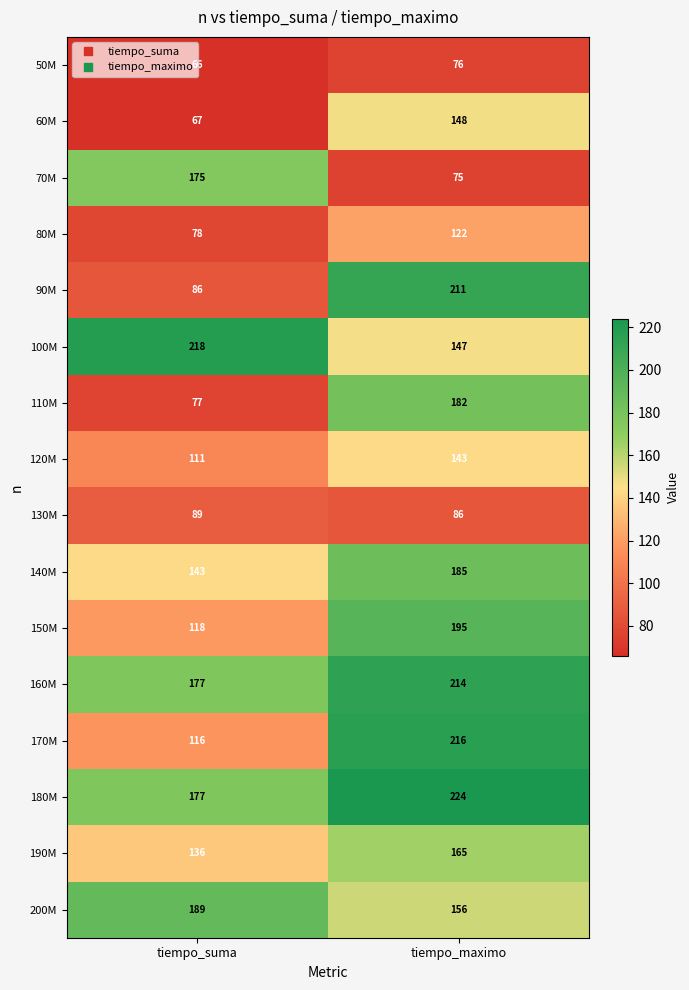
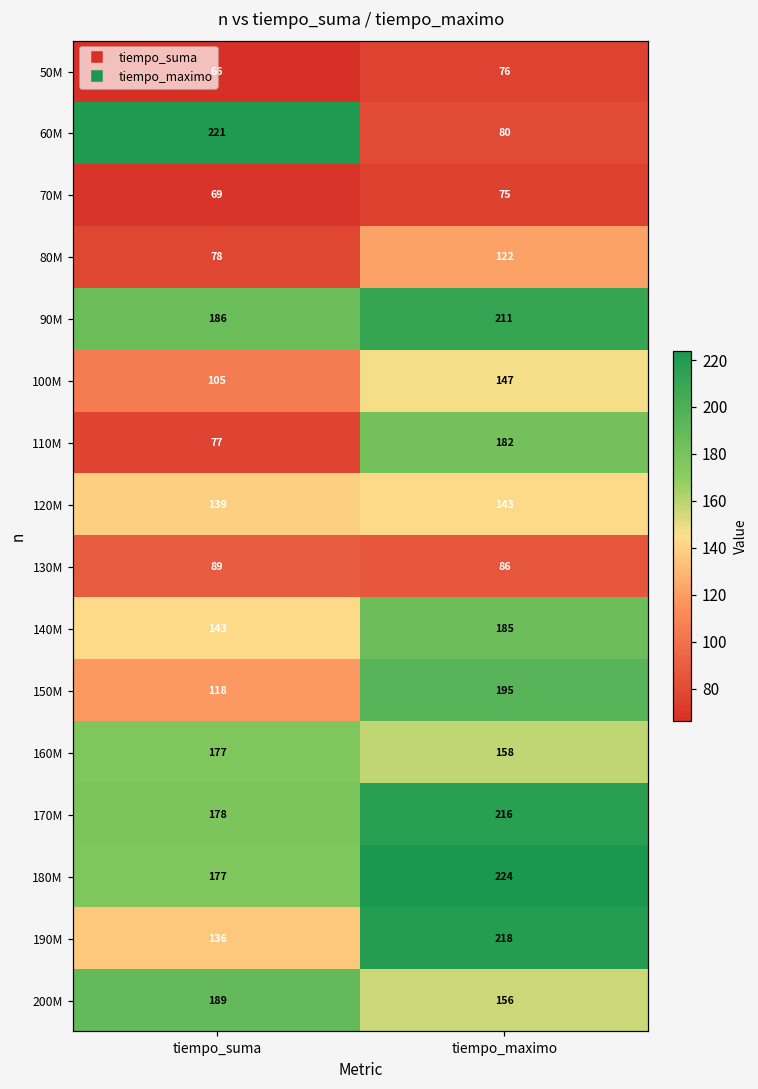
60M, tiempo_suma: 67 -> 221
60M, tiempo_maximo: 148 -> 80
70M, tiempo_suma: 175 -> 69
90M, tiempo_suma: 86 -> 186
100M, tiempo_suma: 218 -> 105
120M, tiempo_suma: 111 -> 139
160M, tiempo_maximo: 214 -> 158
170M, tiempo_suma: 116 -> 178
190M, tiempo_maximo: 165 -> 218
